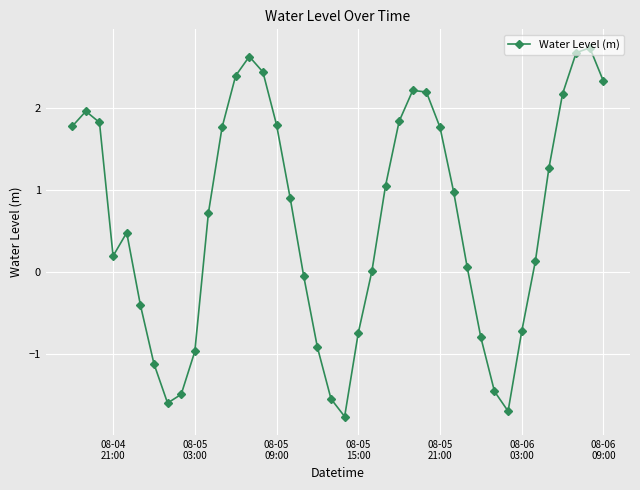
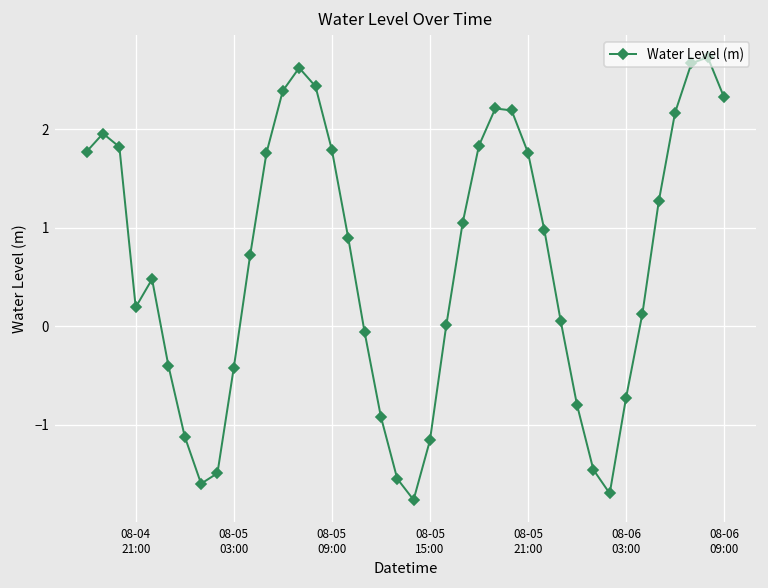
08-05 03:00: -1.0 -> -0.4
08-05 15:00: -0.7 -> -1.2
